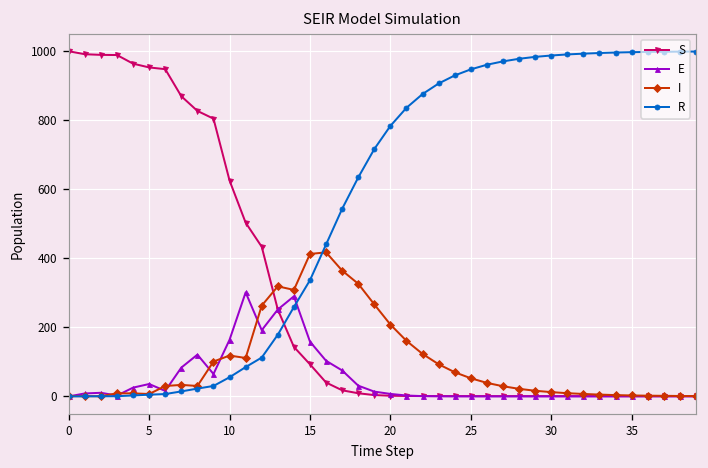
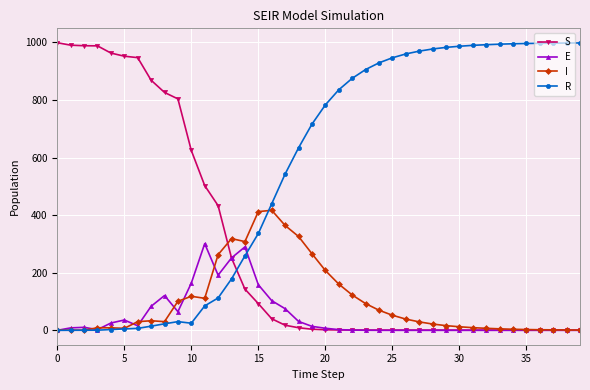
R, 10: 60 -> 20
